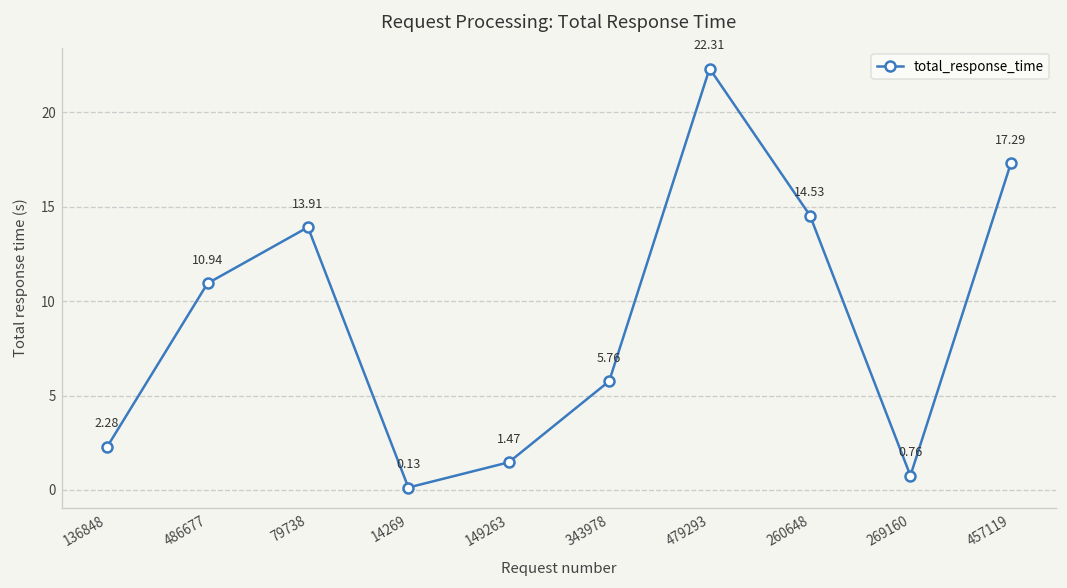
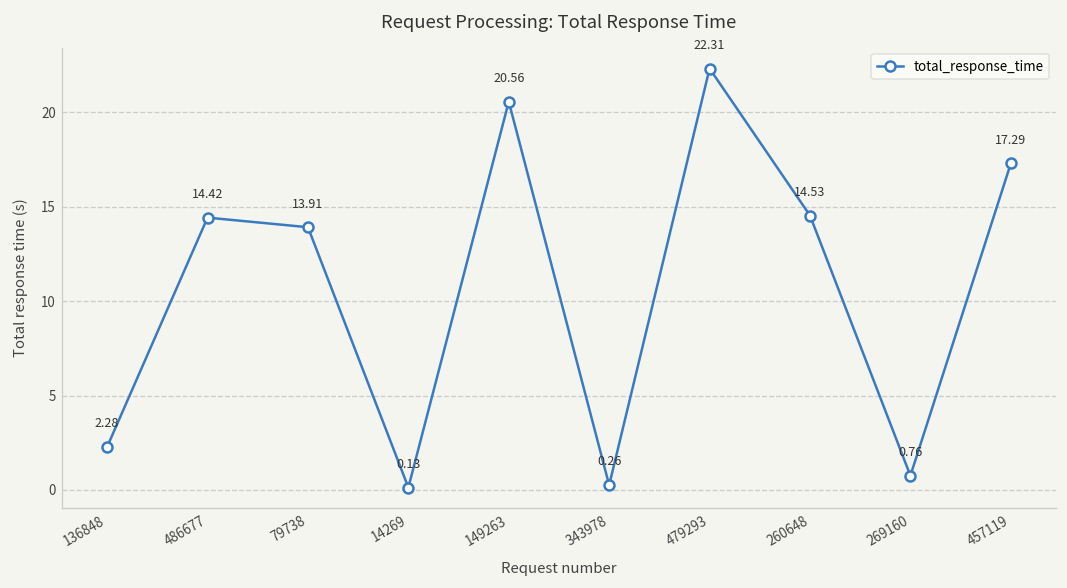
486677: 10.94 -> 14.42
149263: 1.47 -> 20.56
343978: 5.76 -> 0.26
